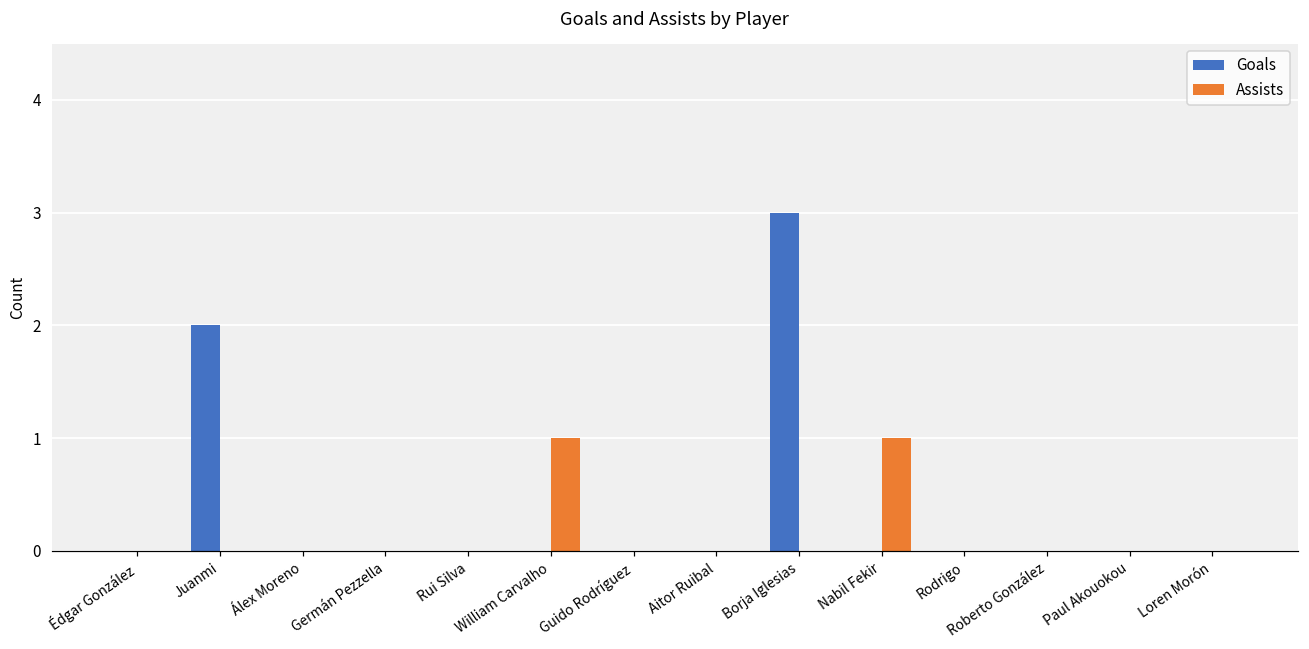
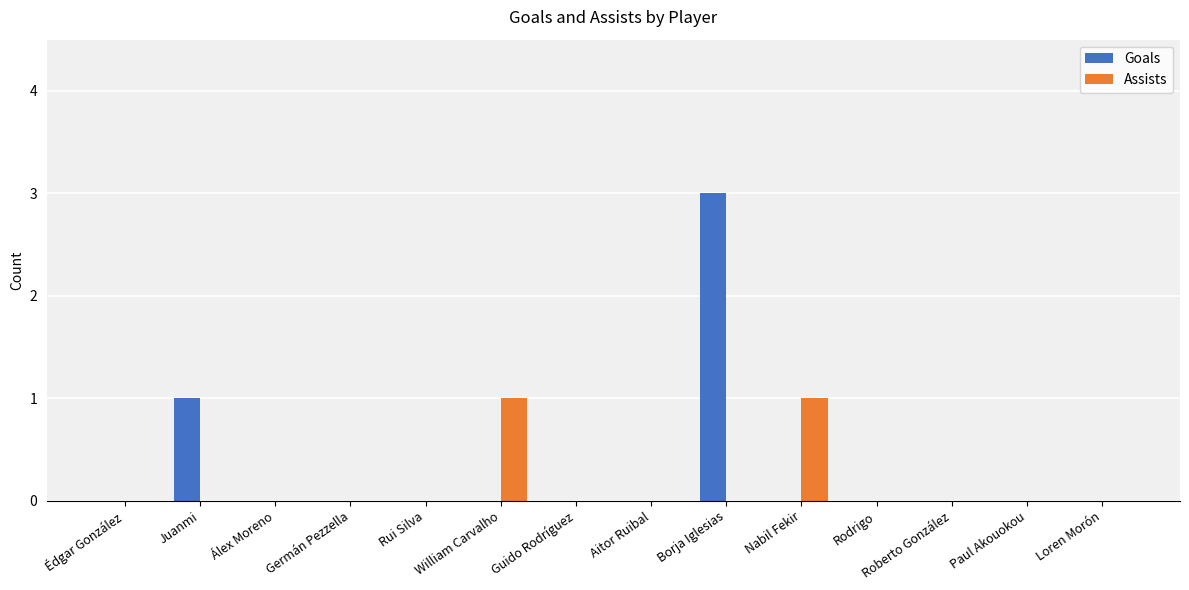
Goals, Juanmi: 2 -> 1
